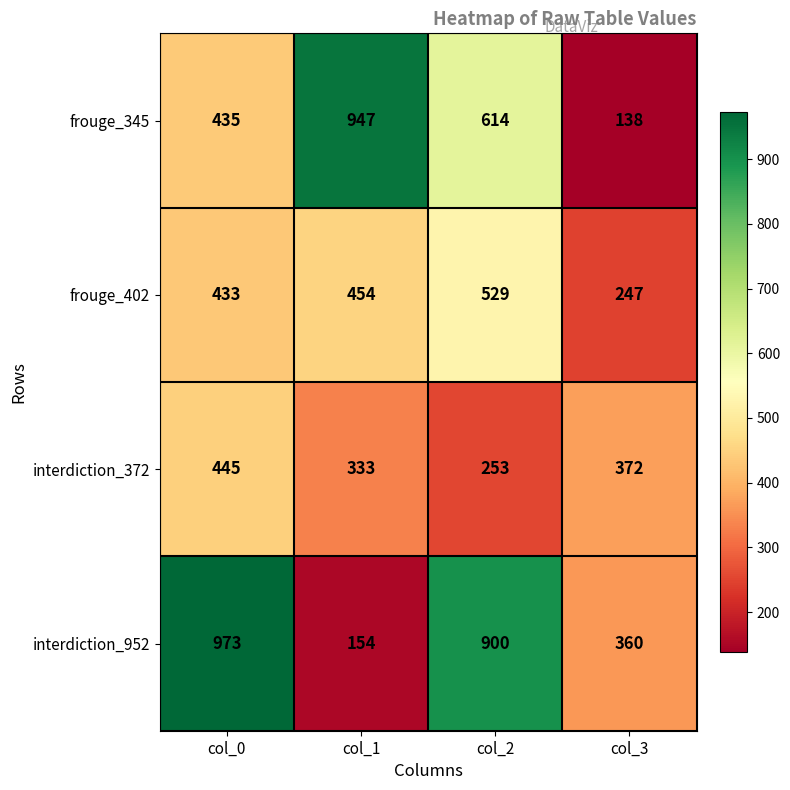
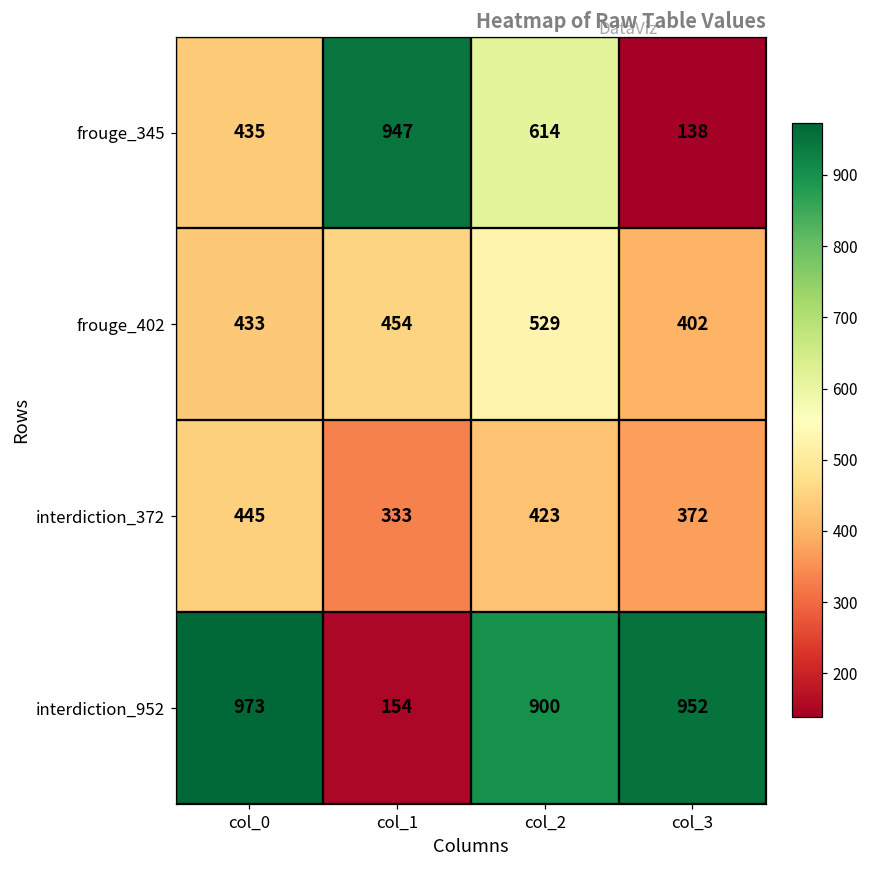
frouge_402, col_3: 247 -> 402
interdiction_372, col_2: 253 -> 423
interdiction_952, col_3: 360 -> 952
